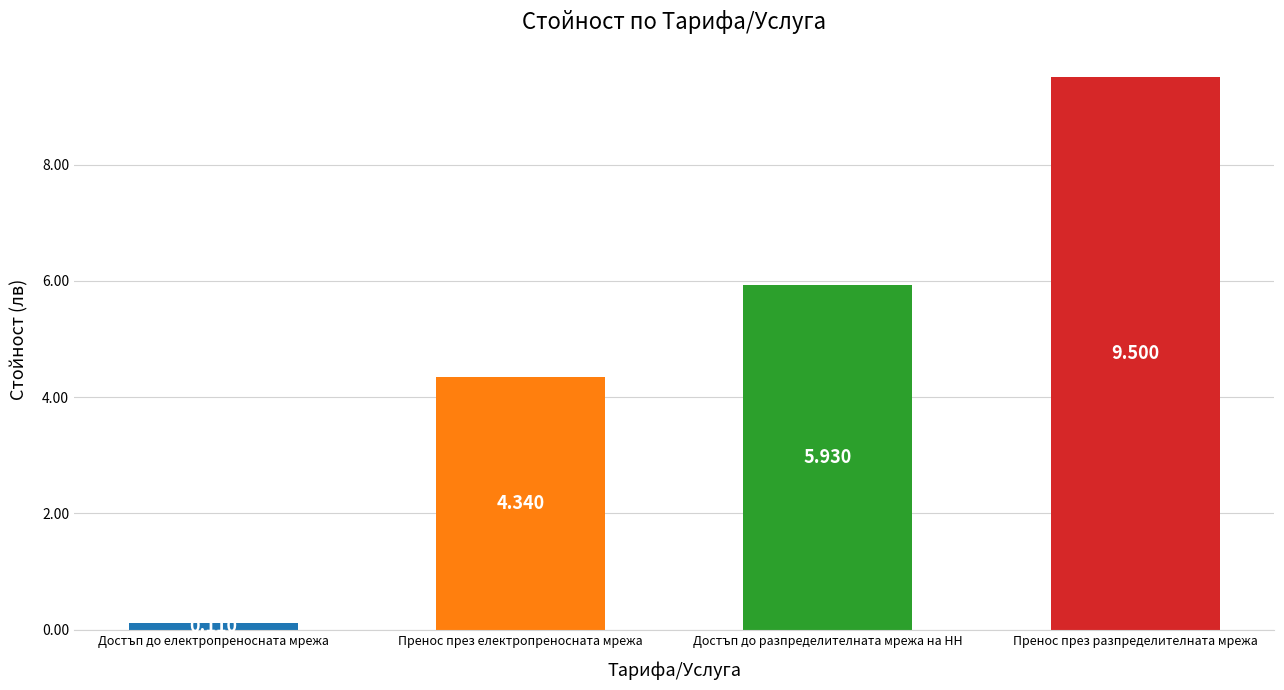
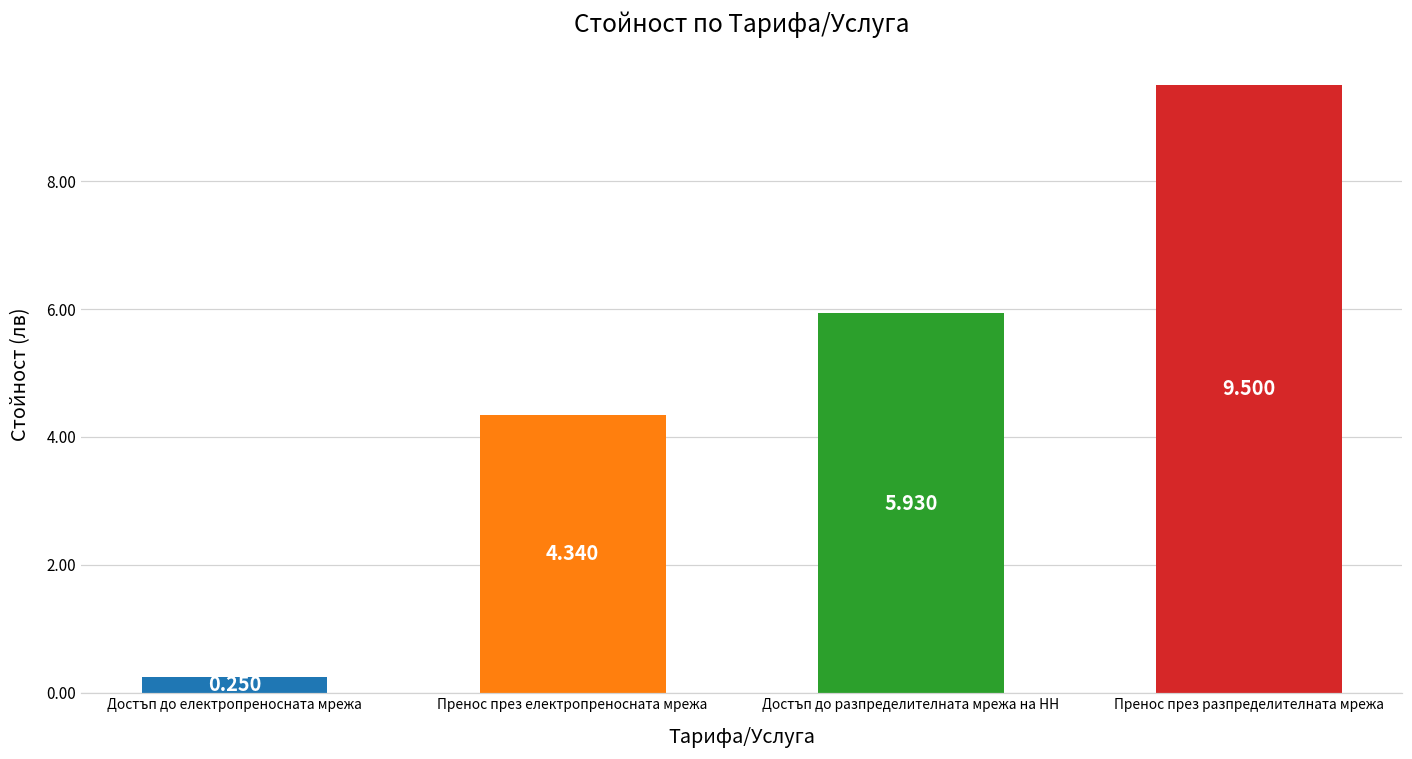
Достъп до електропреносната мрежа: 0.1 -> 0.3
